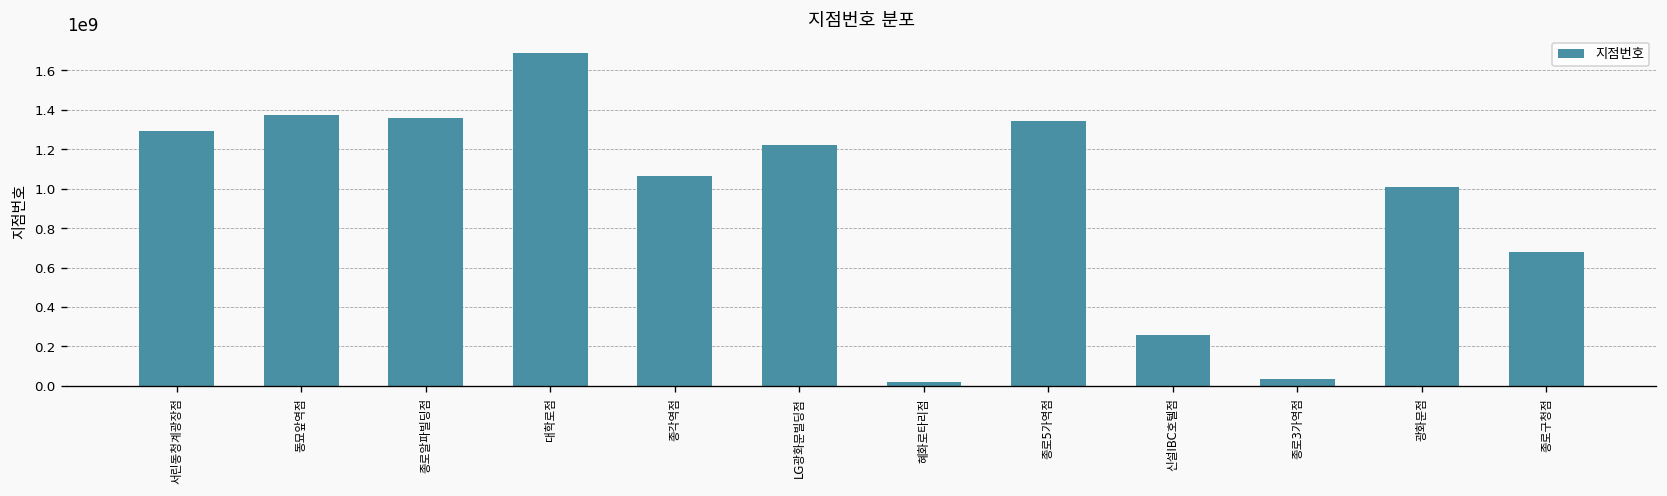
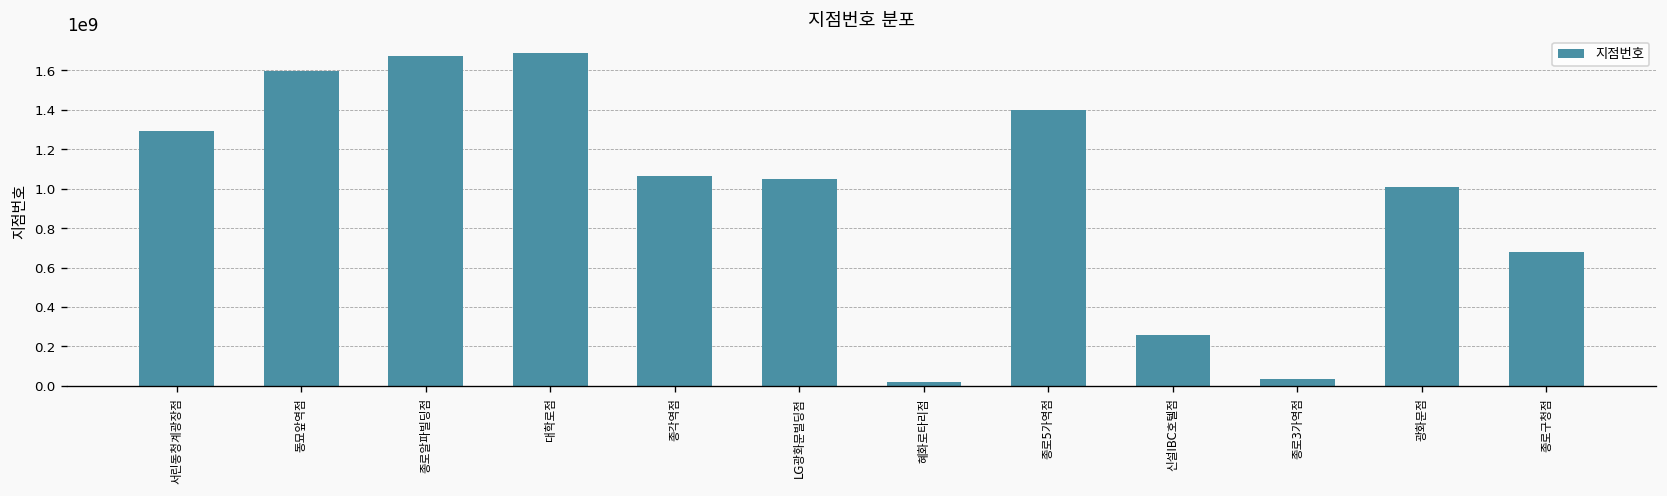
동묘앞역점: 1370000000 -> 1600000000
종로알파빌딩점: 1360000000 -> 1670000000
LG광화문빌딩점: 1220000000 -> 1050000000
종로5가역점: 1340000000 -> 1400000000
